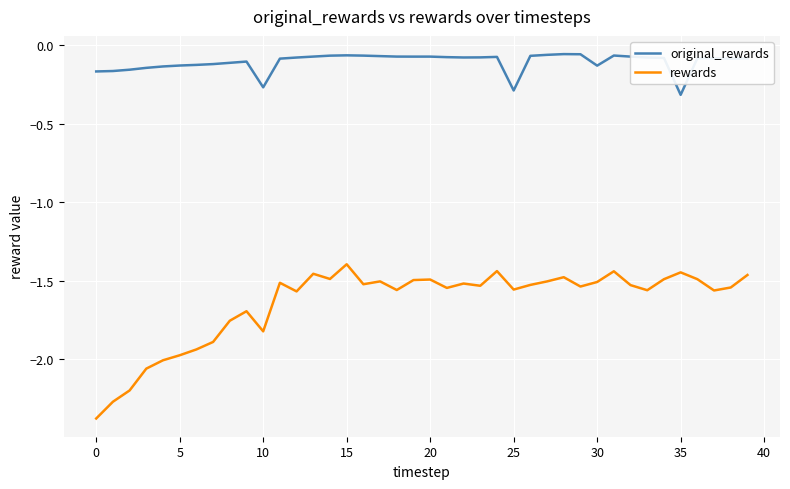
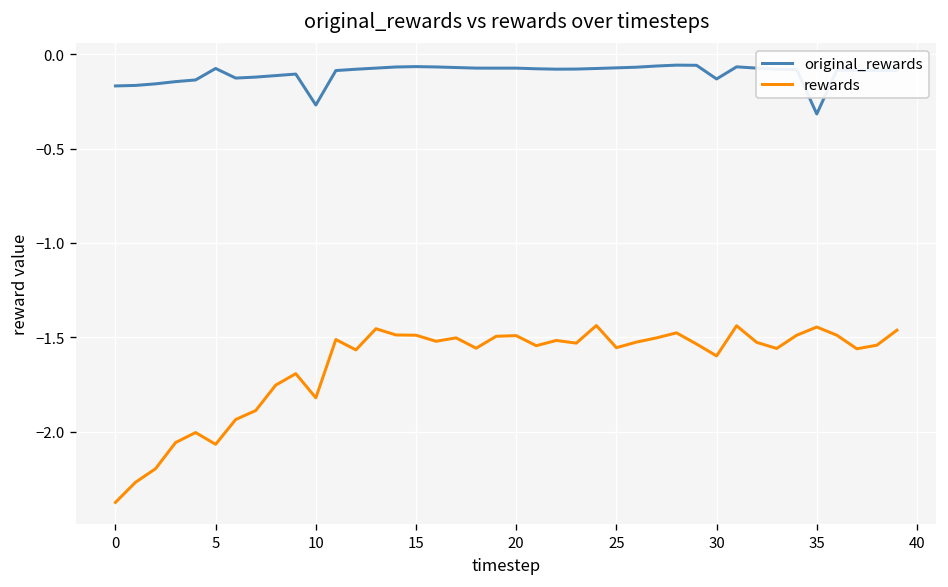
original_rewards, 5: -0.13 -> -0.08
rewards, 5: -1.97 -> -2.07
rewards, 15: -1.39 -> -1.49
original_rewards, 25: -0.29 -> -0.07
rewards, 30: -1.51 -> -1.60
